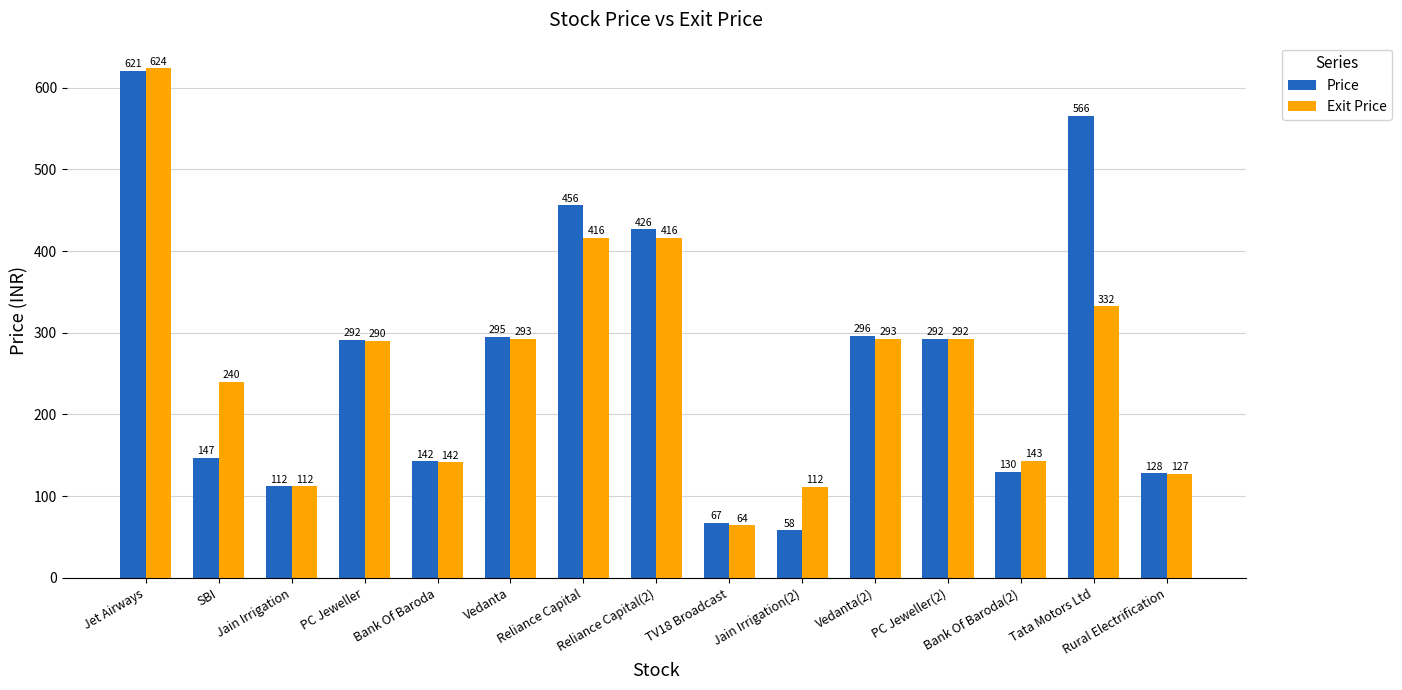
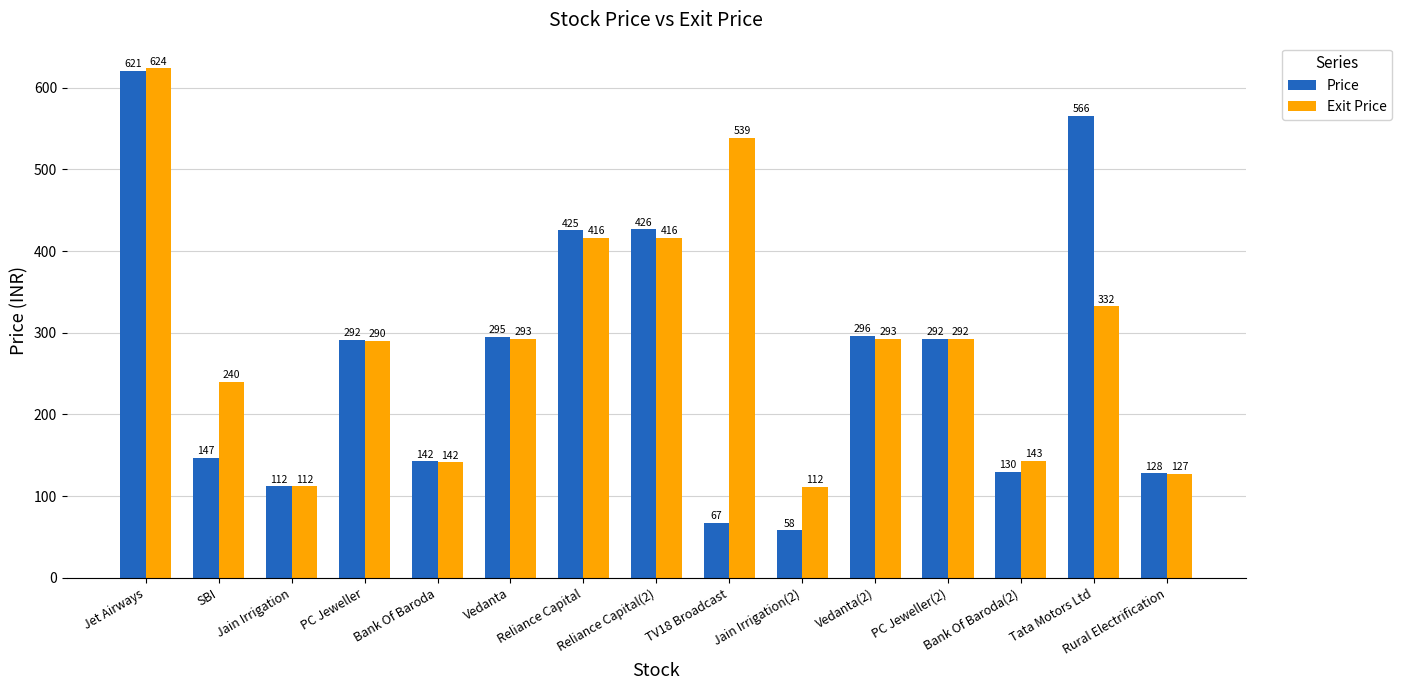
Price, Reliance Capital: 456 -> 425
Exit Price, TV18 Broadcast: 64 -> 539
